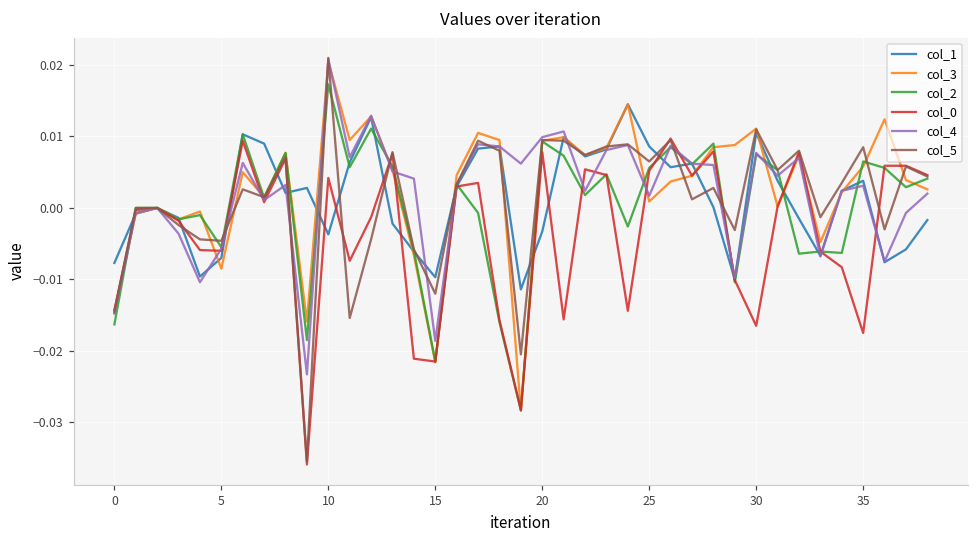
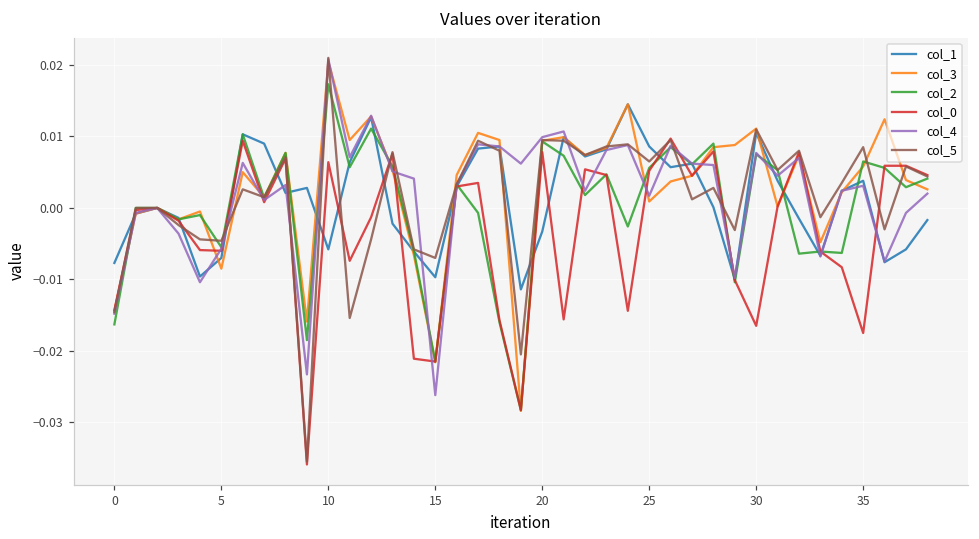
col_1, 10: -0.004 -> -0.006
col_0, 10: 0.004 -> 0.006
col_4, 15: -0.019 -> -0.026
col_5, 15: -0.012 -> -0.007
